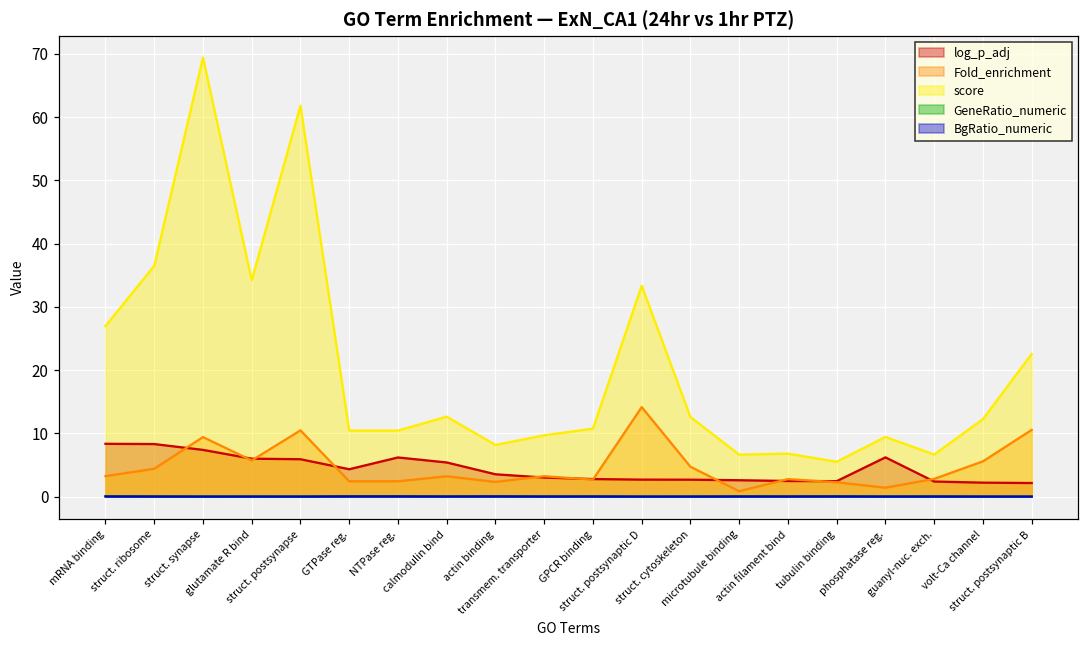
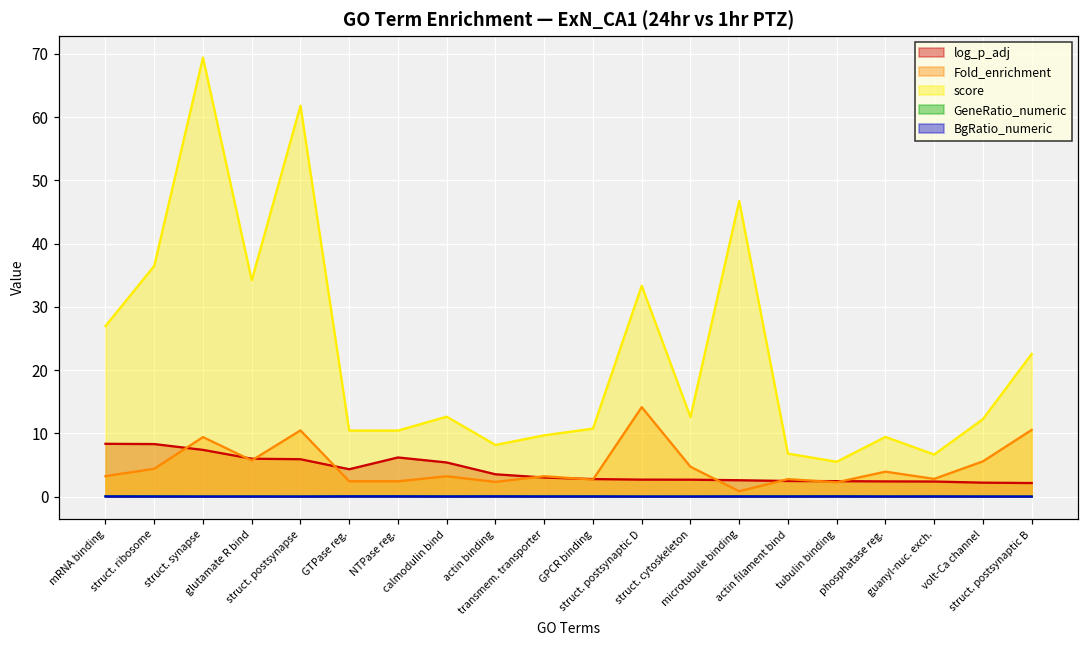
score, microtubule binding: 7 -> 47
log_p_adj, phosphatase reg.: 6 -> 2
Fold_enrichment, phosphatase reg.: 1 -> 4
